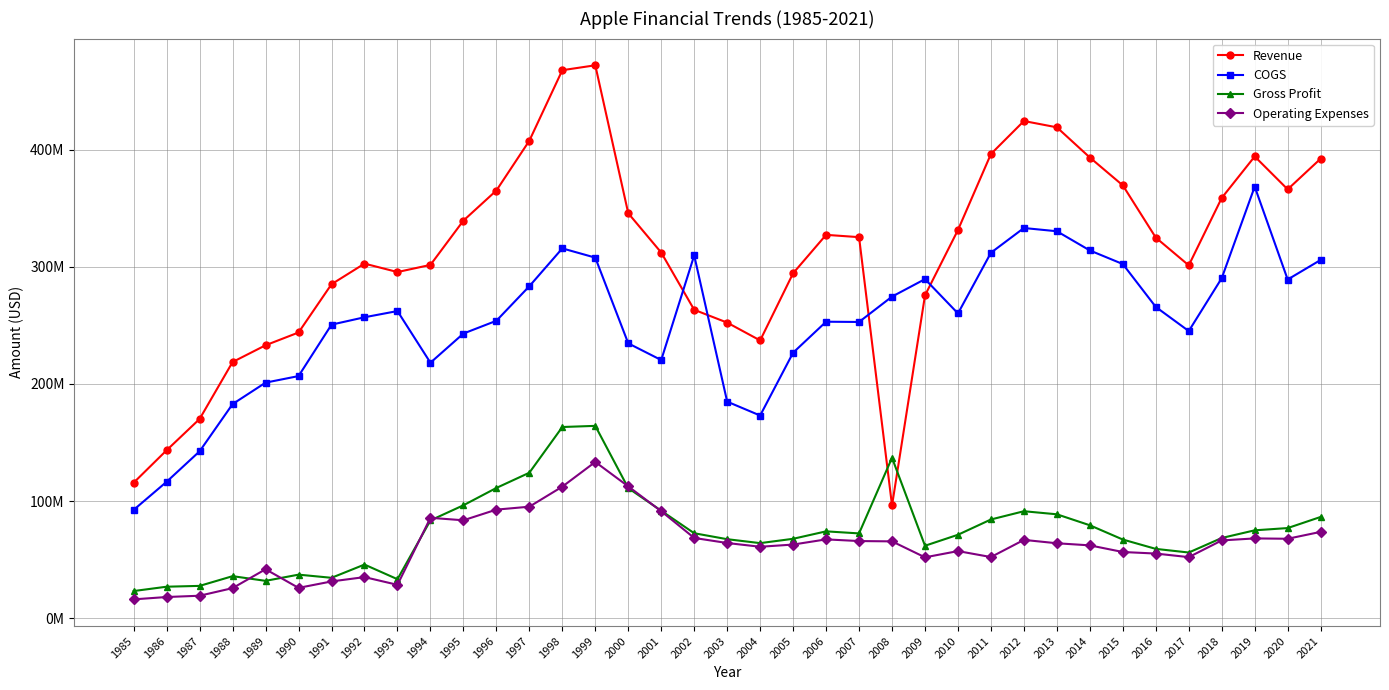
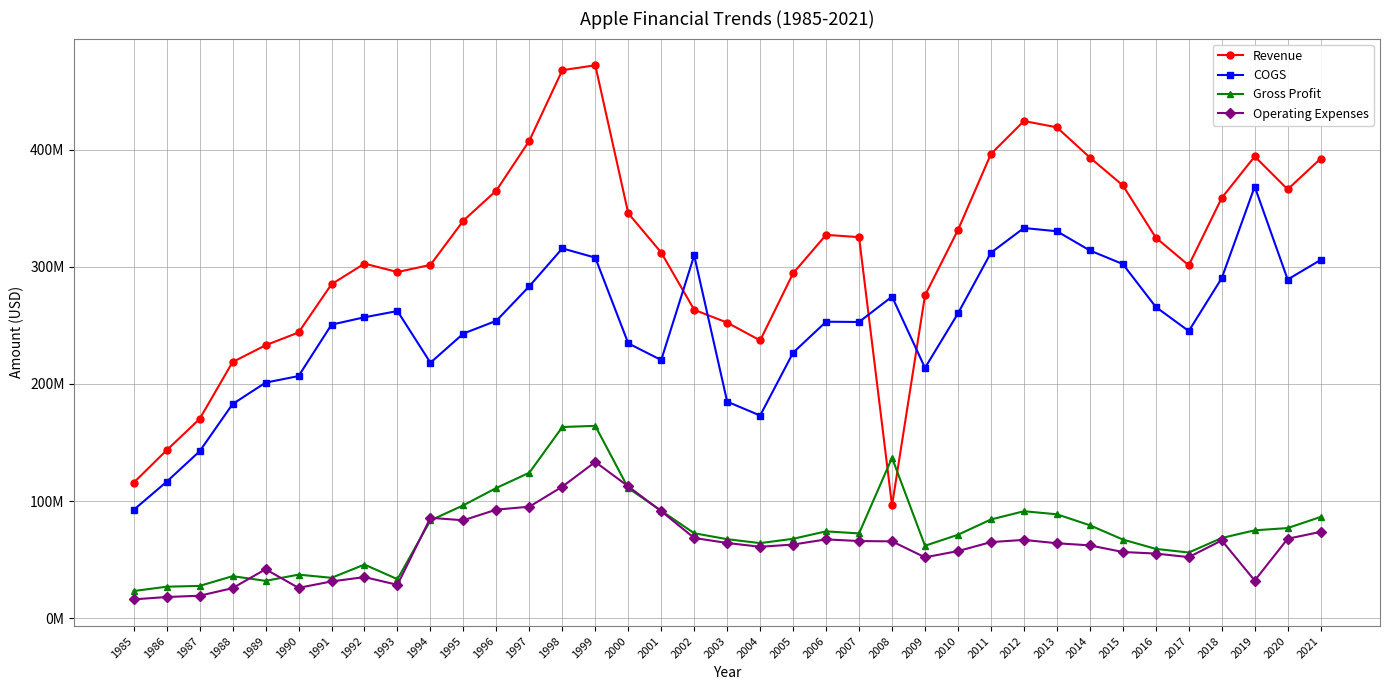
COGS, 2009: 289000000 -> 214000000
Operating Expenses, 2011: 52000000 -> 65000000
Operating Expenses, 2019: 68000000 -> 32000000
